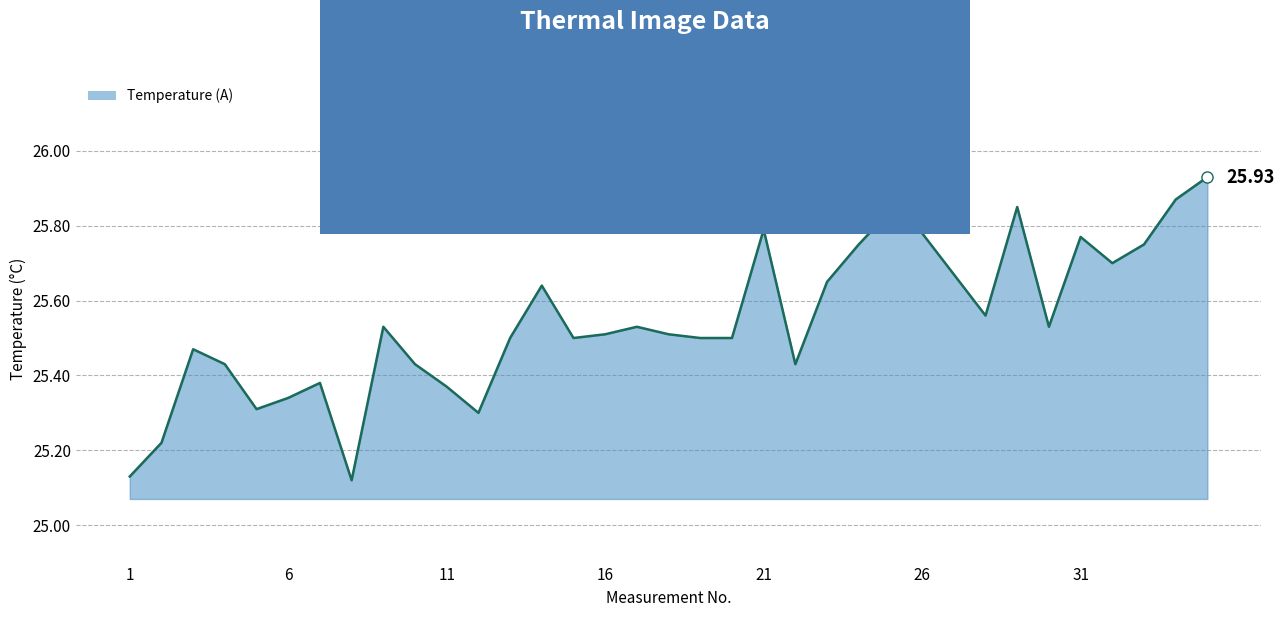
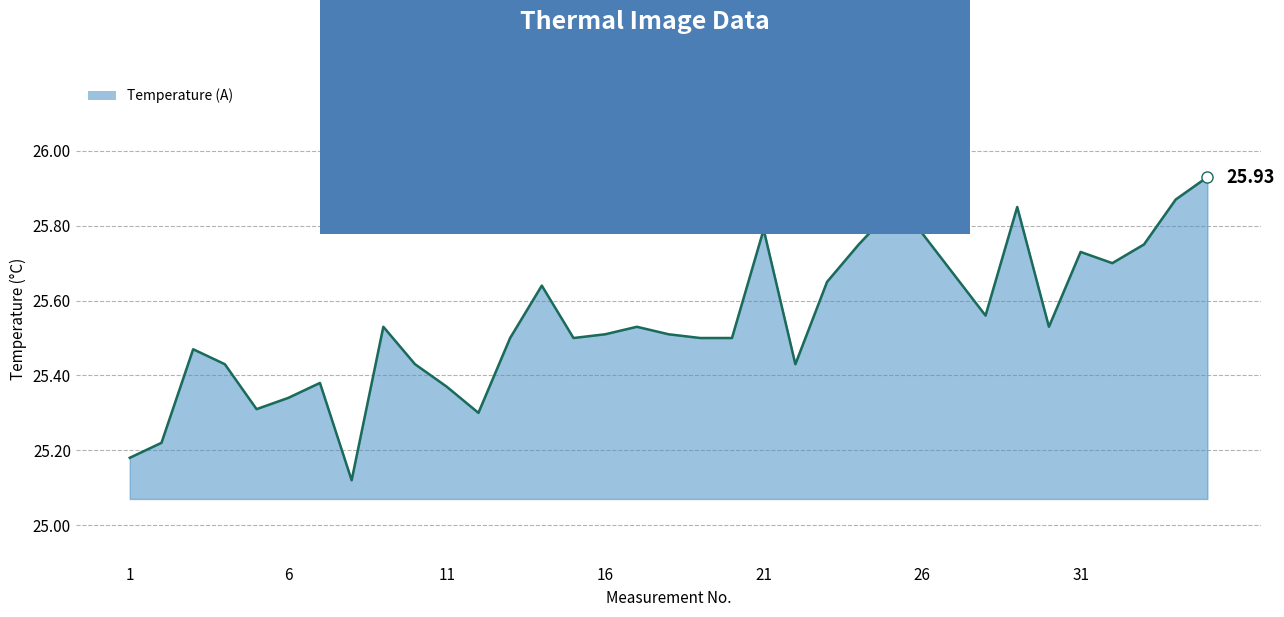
Temperature (A), 1: 25.13 -> 25.18
Temperature (A), 31: 25.77 -> 25.73
